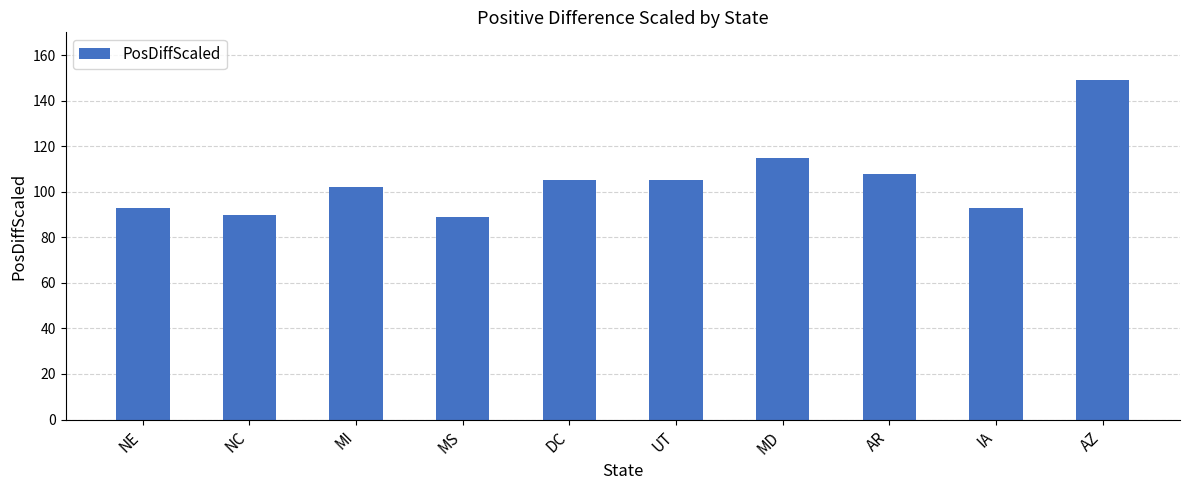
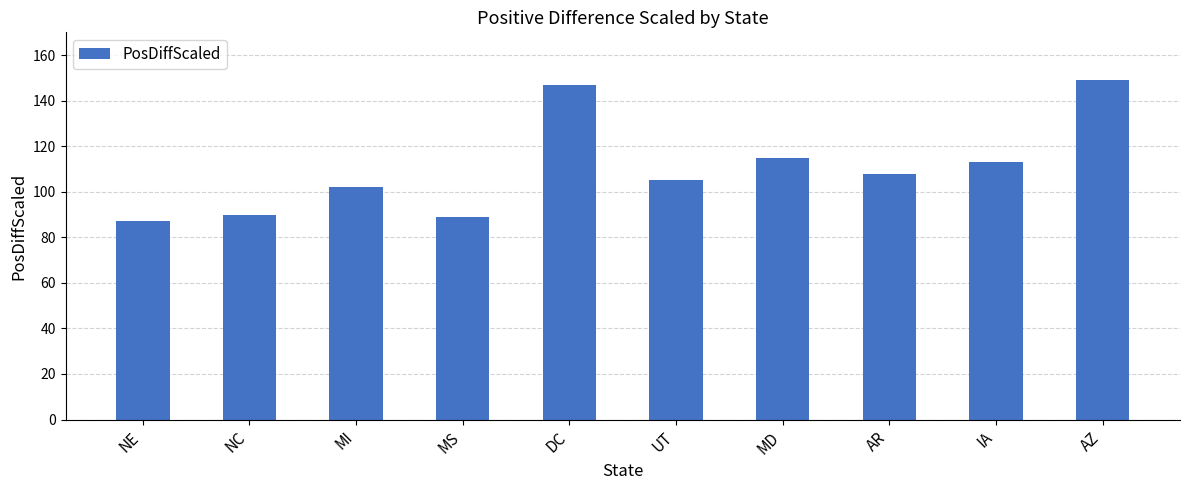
NE: 93 -> 87
DC: 105 -> 147
IA: 93 -> 113
